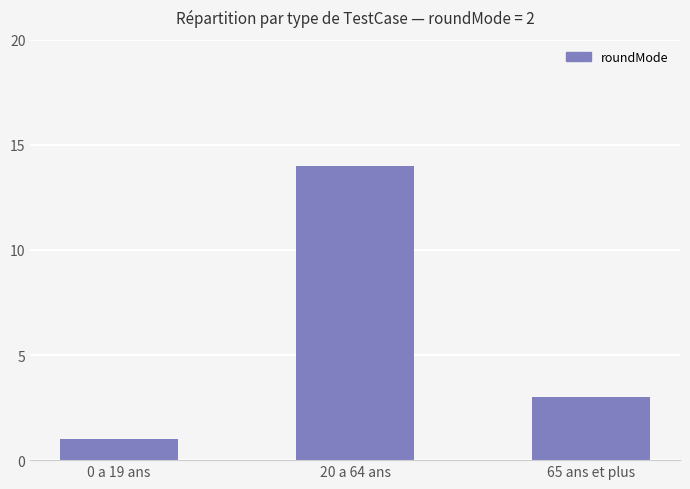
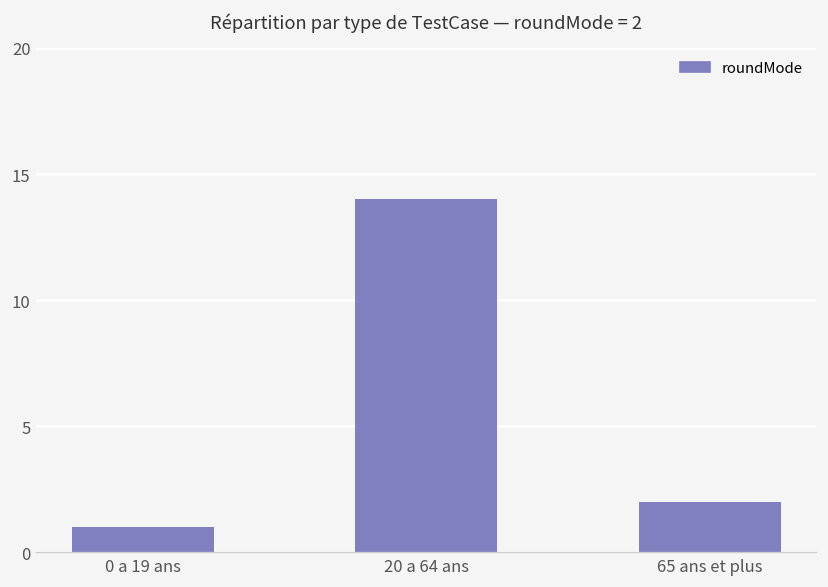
65 ans et plus: 3 -> 2
